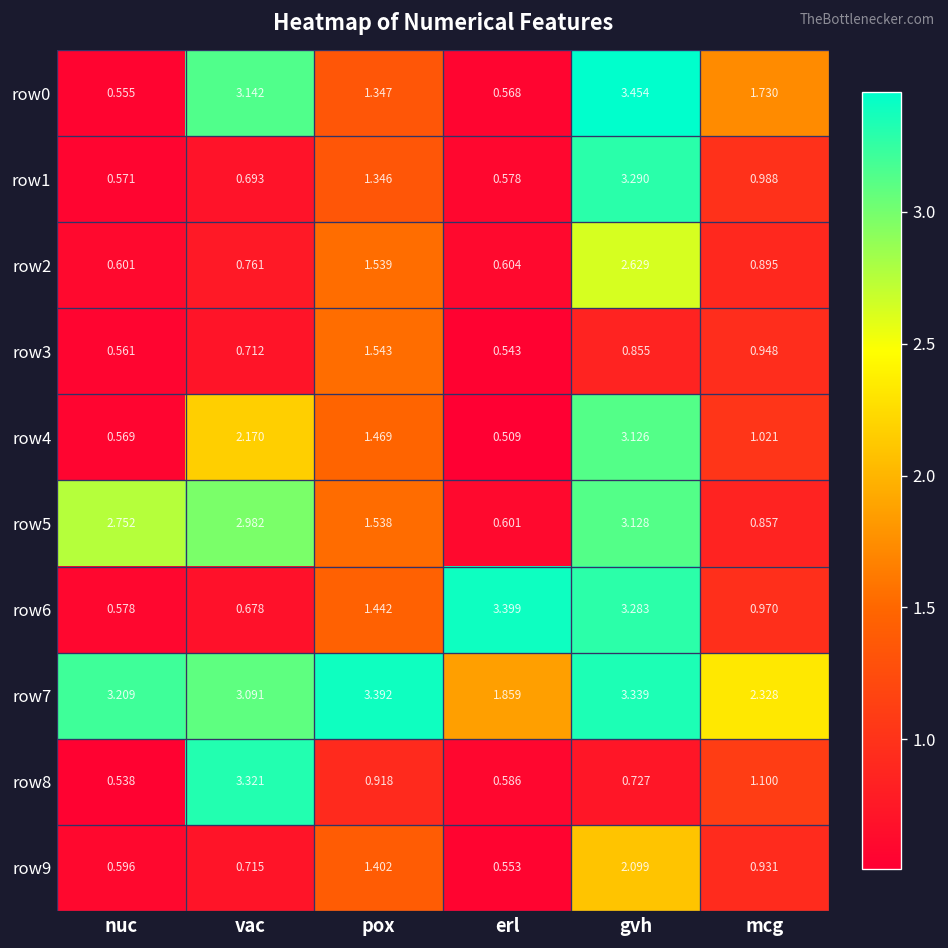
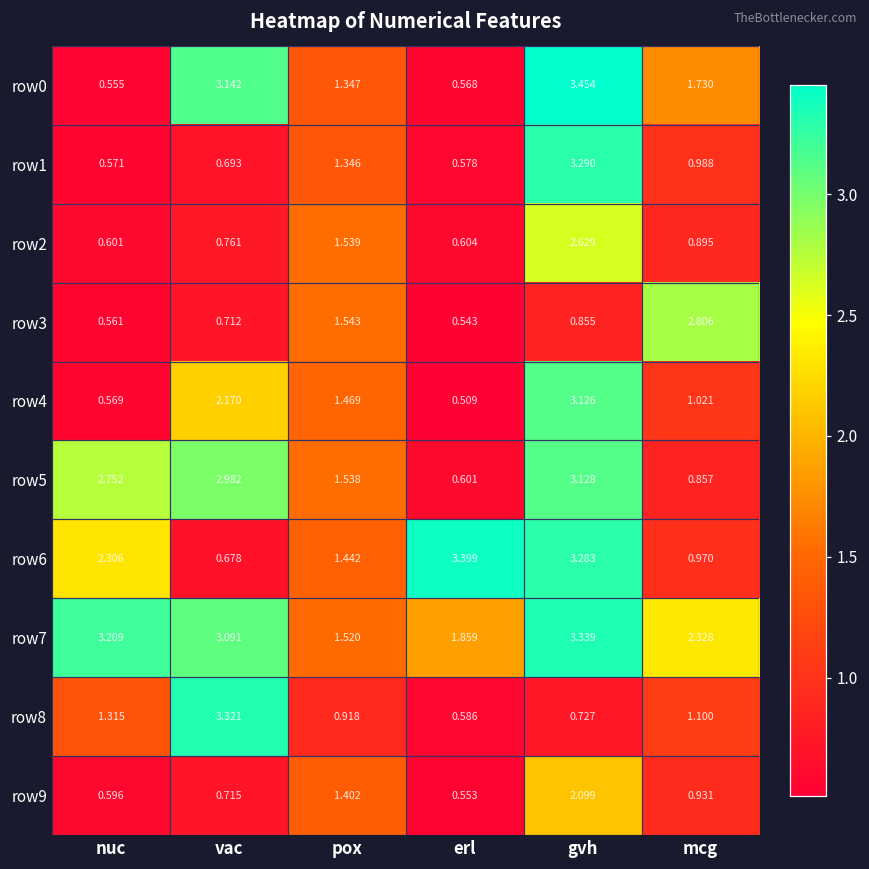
row3, mcg: 0.948 -> 2.806
row6, nuc: 0.578 -> 2.306
row7, pox: 3.392 -> 1.520
row8, nuc: 0.538 -> 1.315
